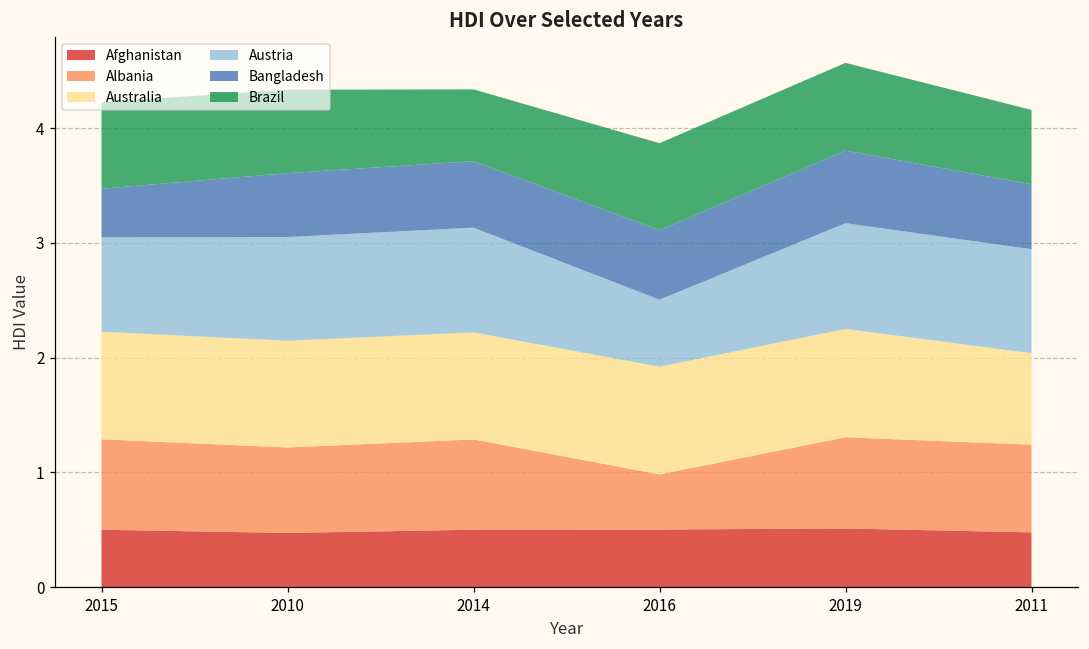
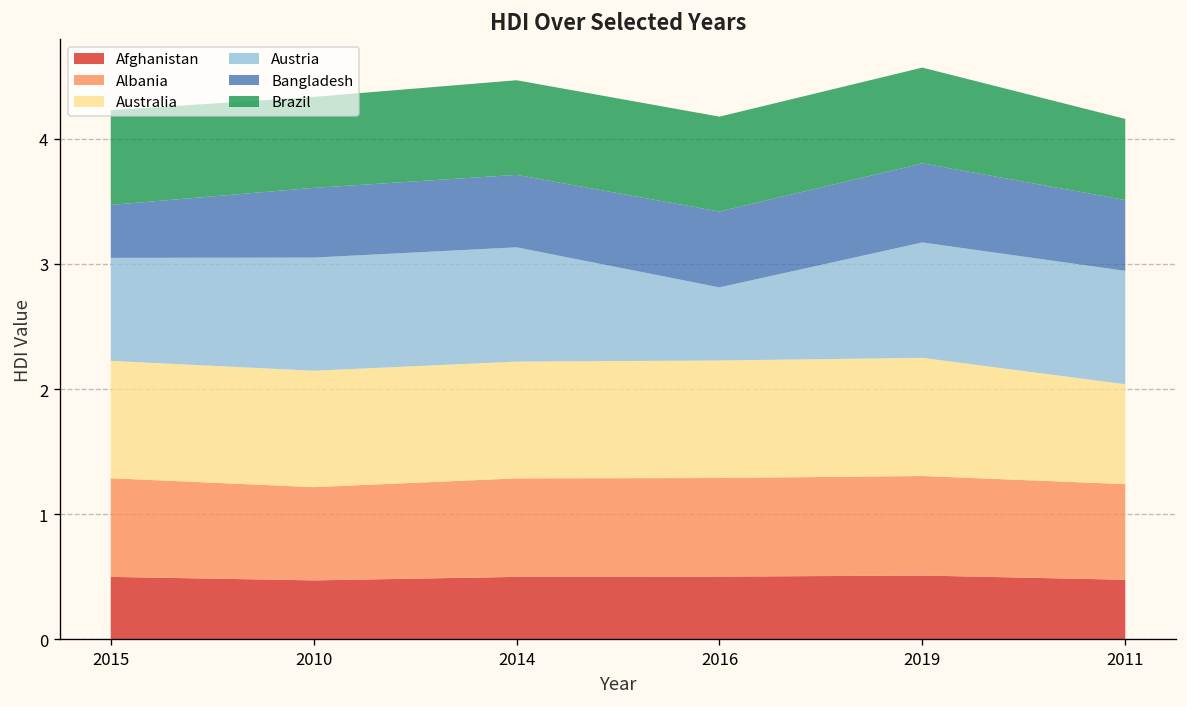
Brazil, 2014: 0.63 -> 0.76
Albania, 2016: 0.48 -> 0.79
